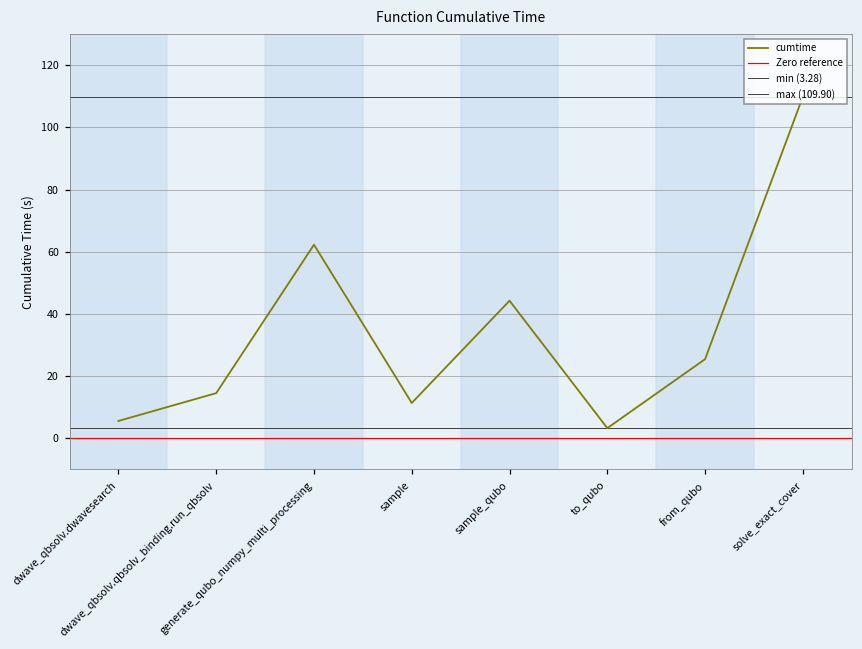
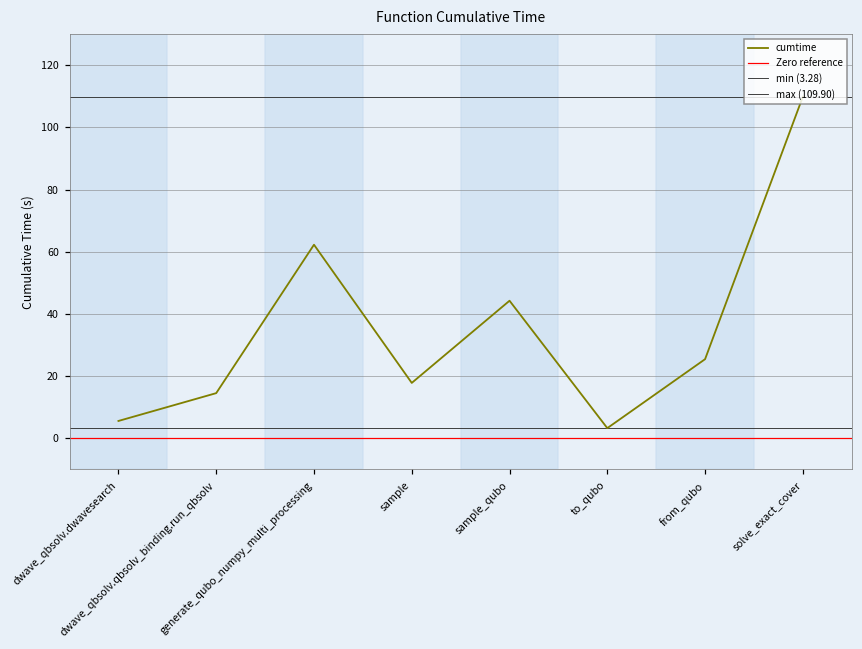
sample: 11 -> 18
